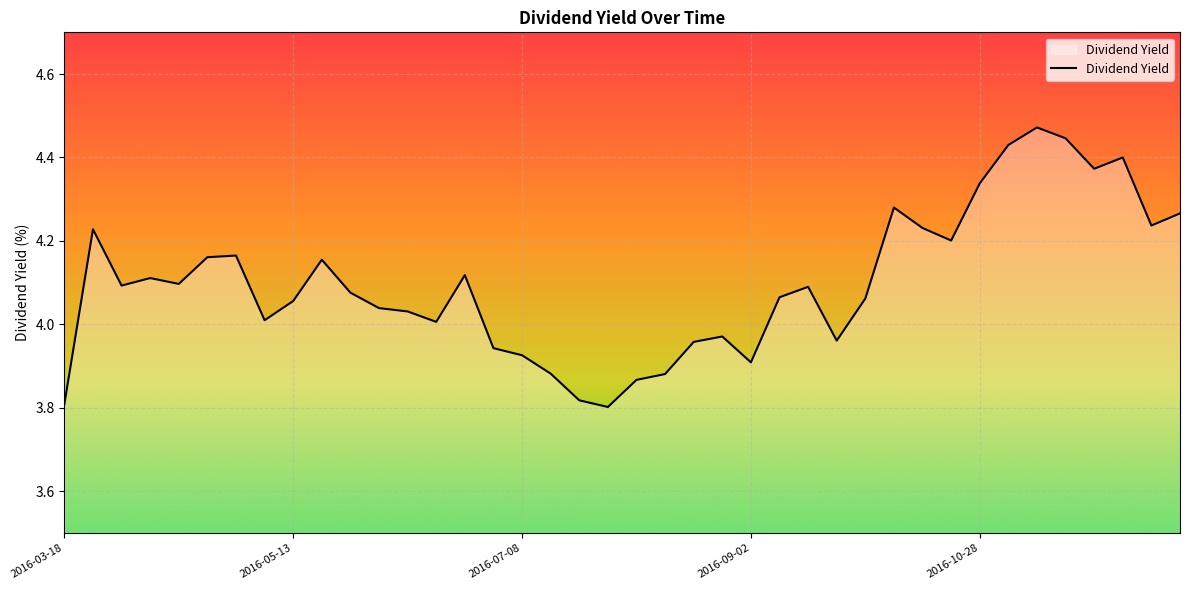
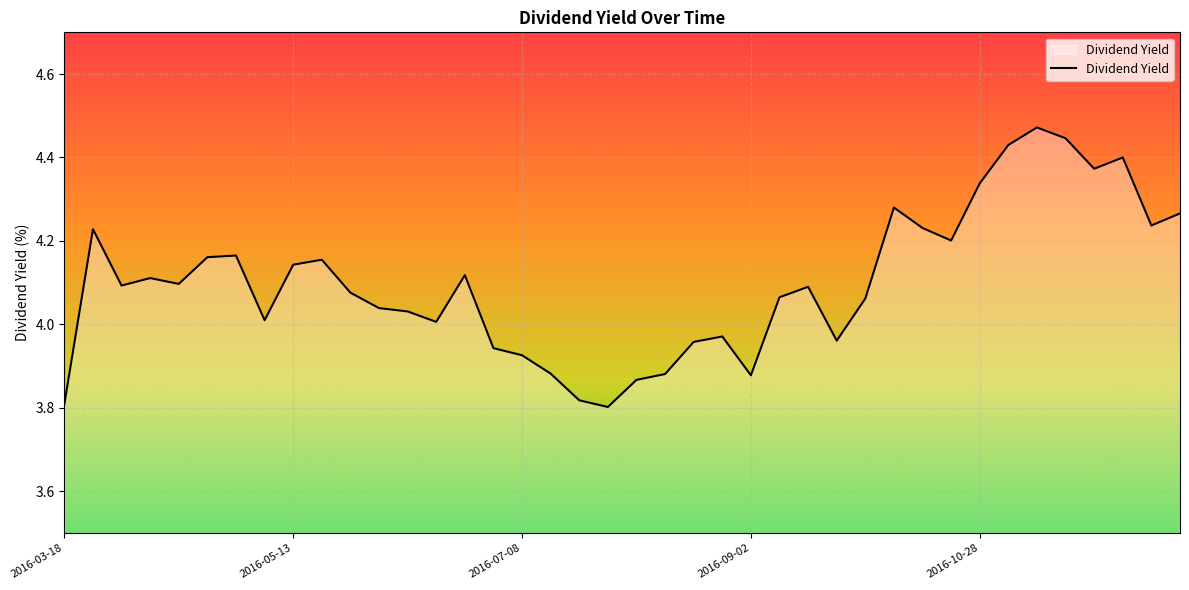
2016-05-13: 4.06 -> 4.14
2016-09-02: 3.91 -> 3.88
